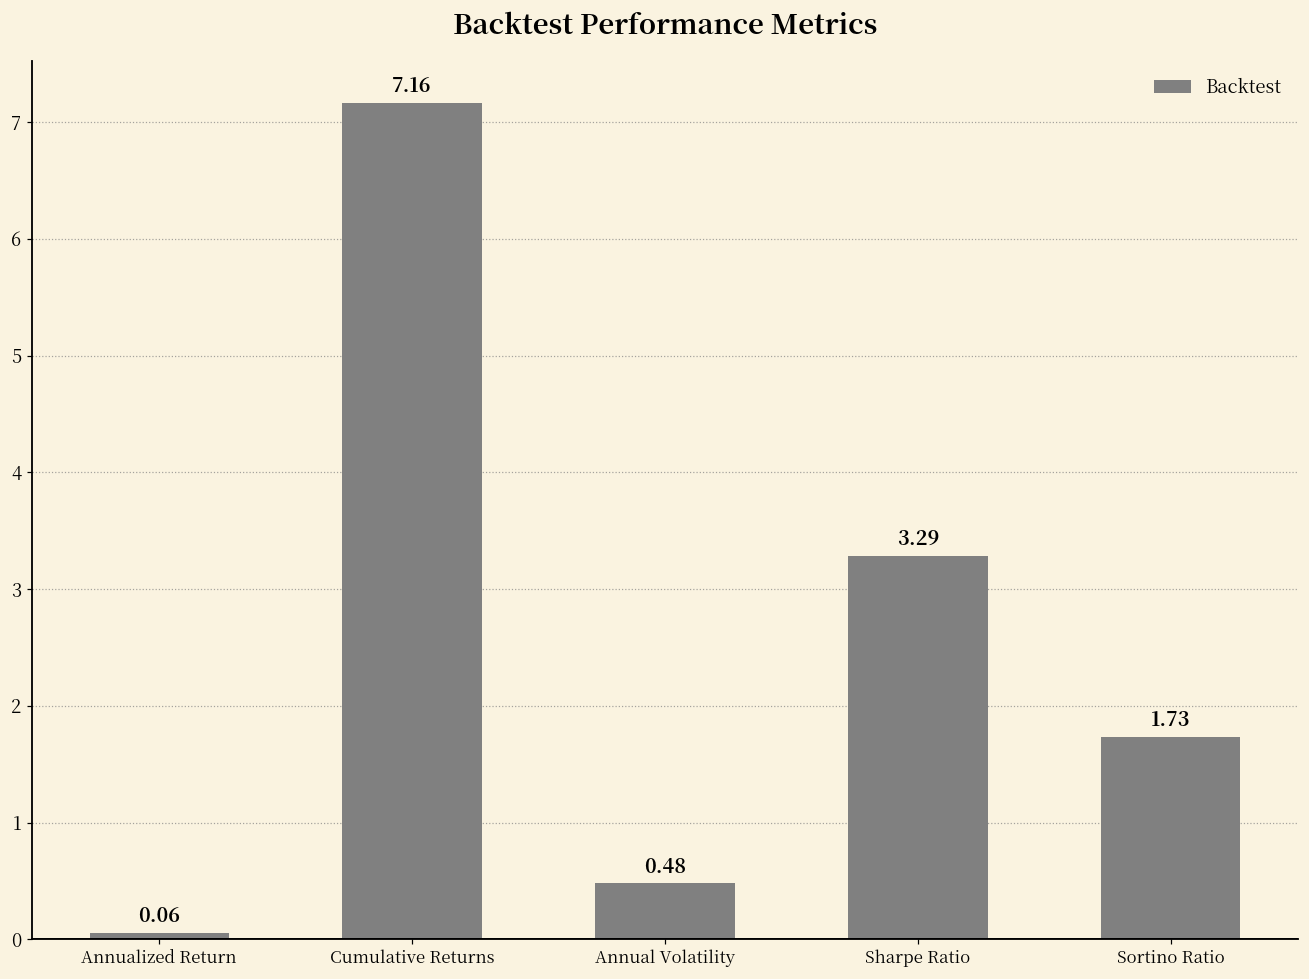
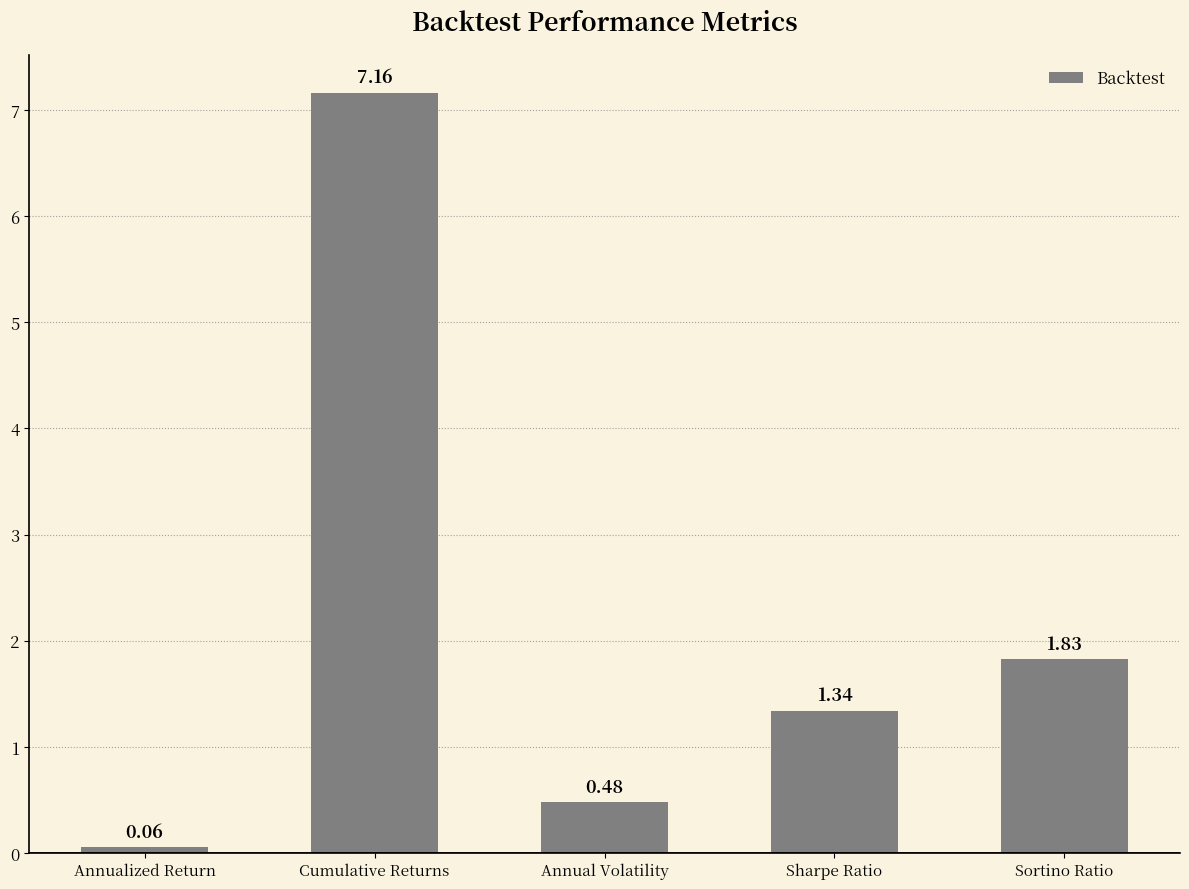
Sharpe Ratio: 3.29 -> 1.34
Sortino Ratio: 1.73 -> 1.83
